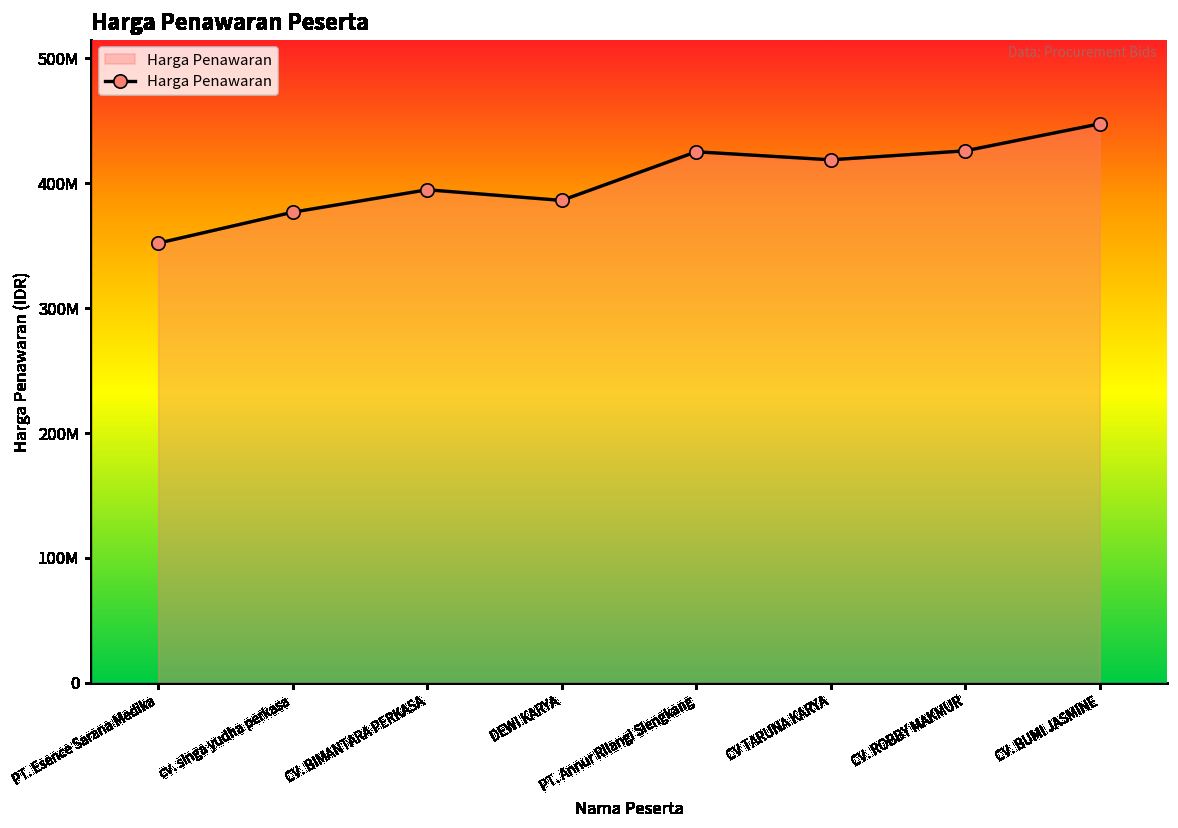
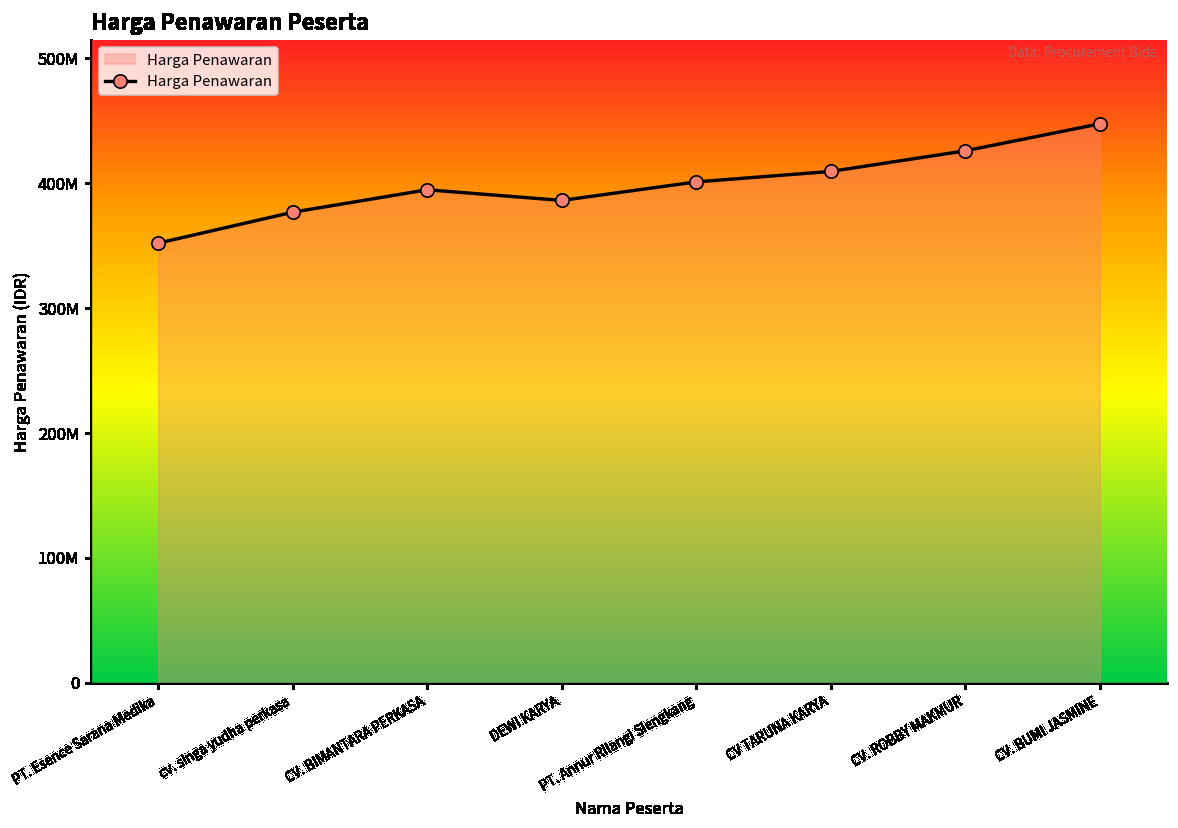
PT. Annur Rilangi Siengkang: 425000000 -> 401000000
CV TARUNA KARYA: 419000000 -> 409000000
